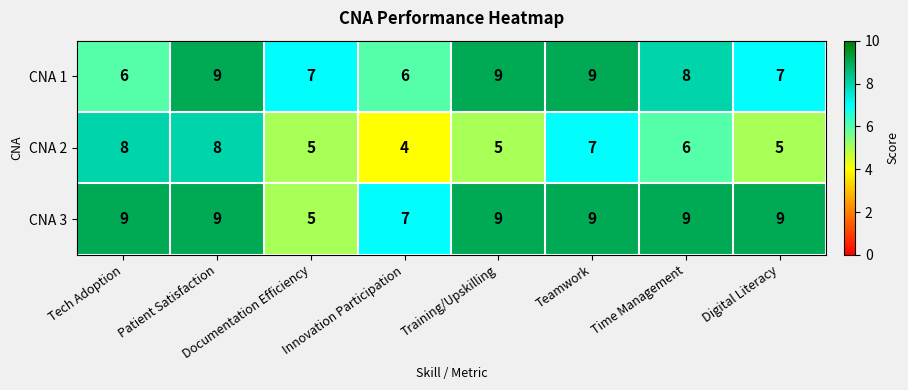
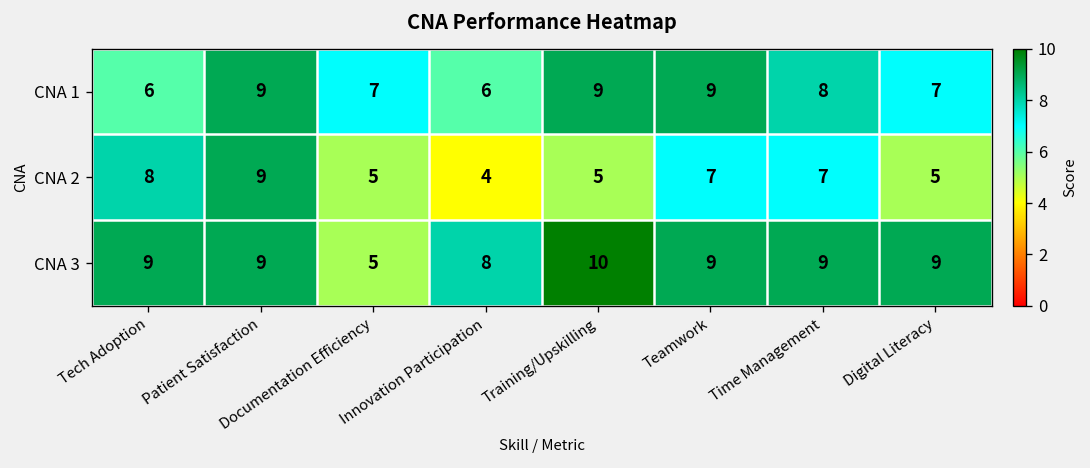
CNA 2, Patient Satisfaction: 8 -> 9
CNA 2, Time Management: 6 -> 7
CNA 3, Innovation Participation: 7 -> 8
CNA 3, Training/Upskilling: 9 -> 10
